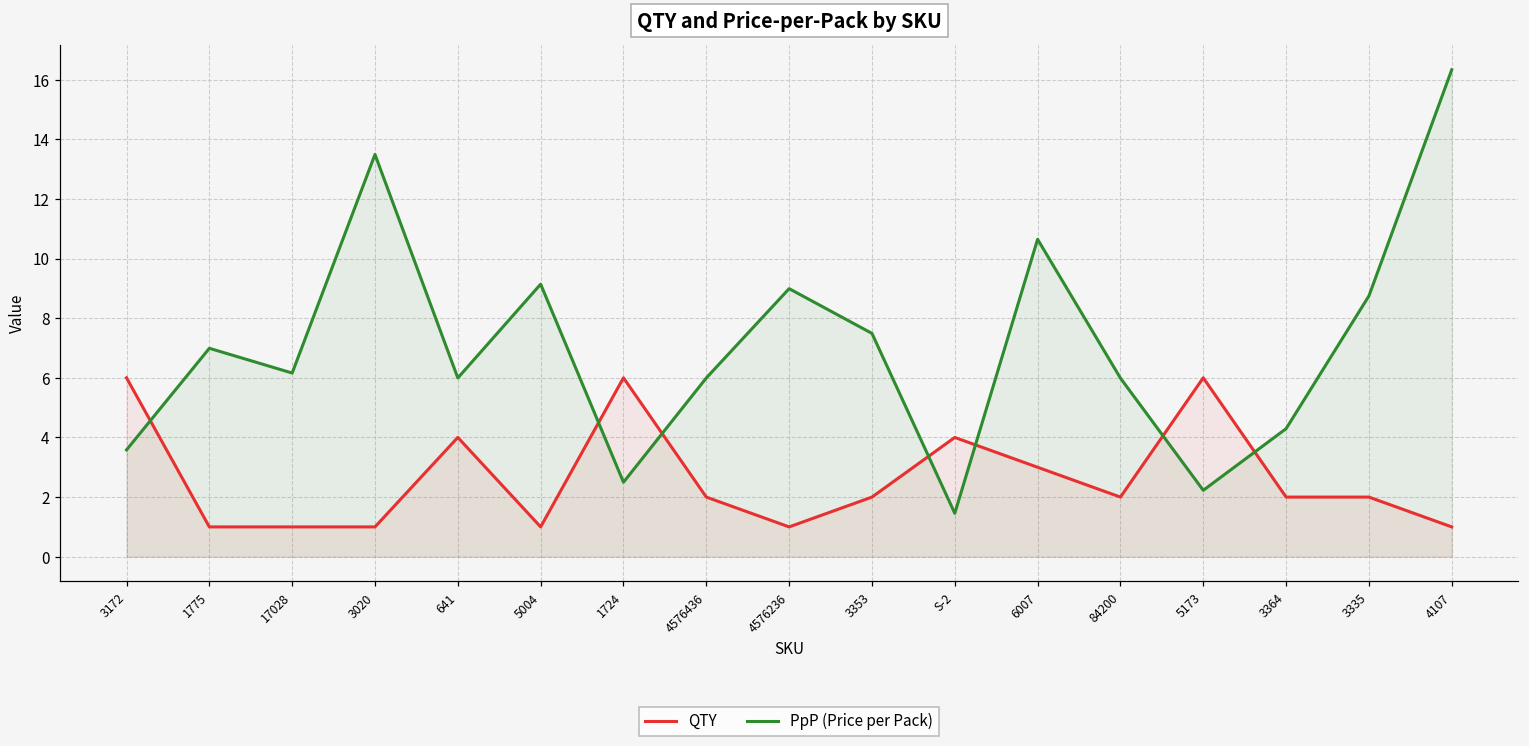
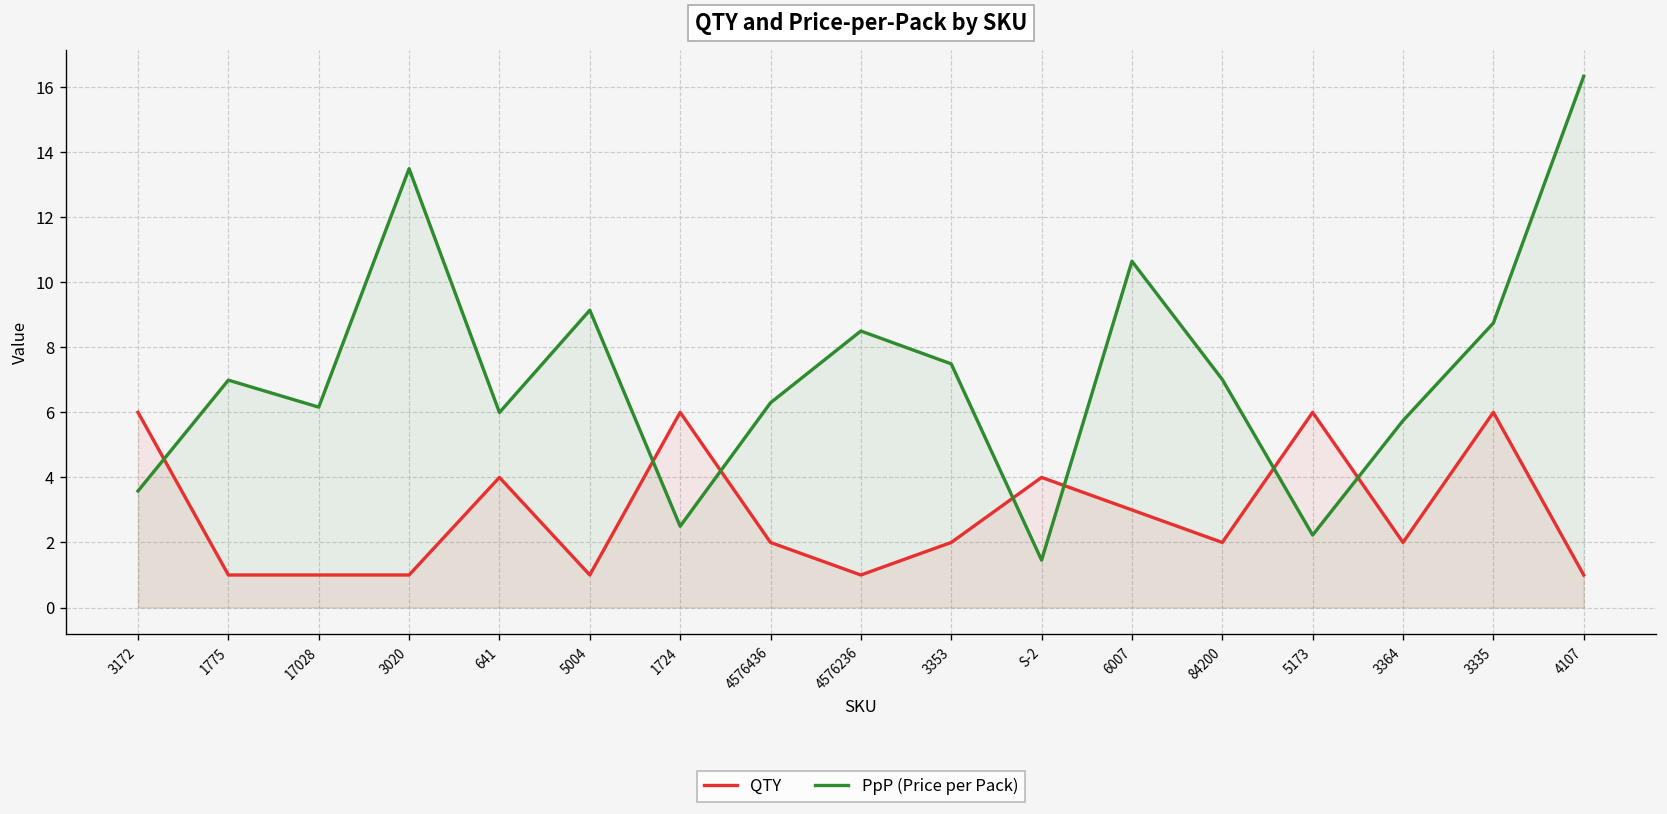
PpP (Price per Pack), 4576436: 6.0 -> 6.3
PpP (Price per Pack), 4576236: 9.0 -> 8.5
PpP (Price per Pack), 84200: 6.0 -> 7.0
PpP (Price per Pack), 3364: 4.3 -> 5.7
QTY, 3335: 2 -> 6
